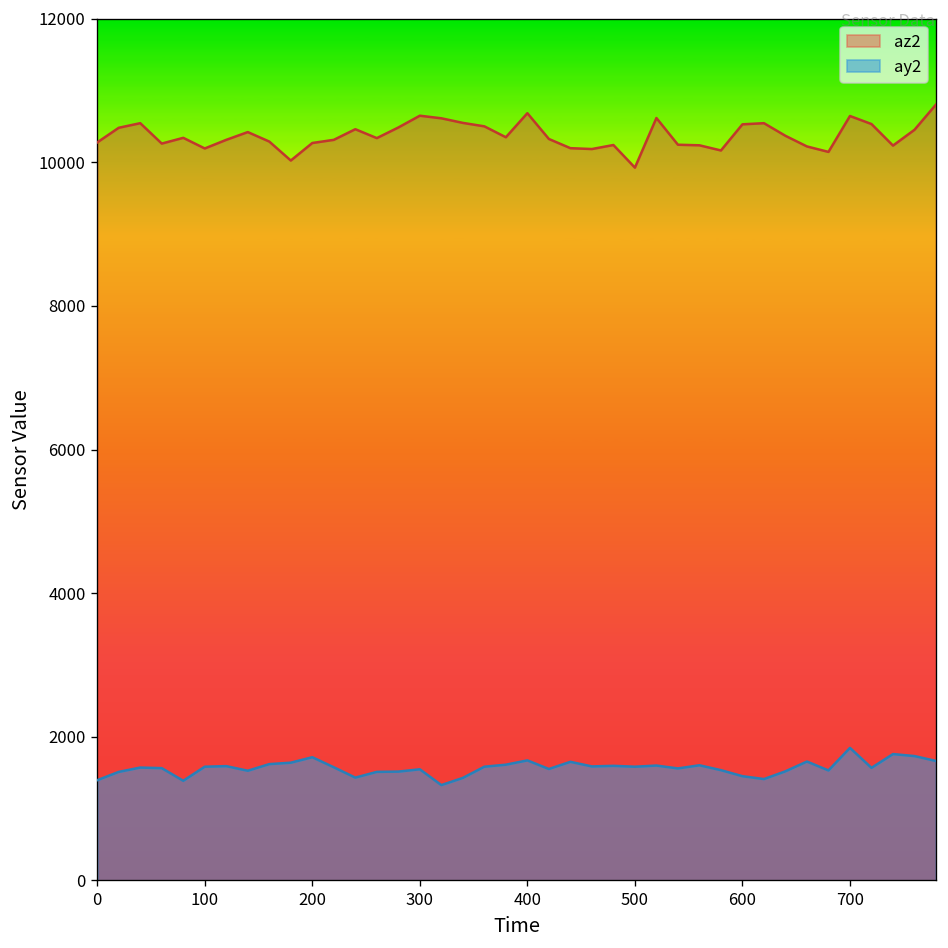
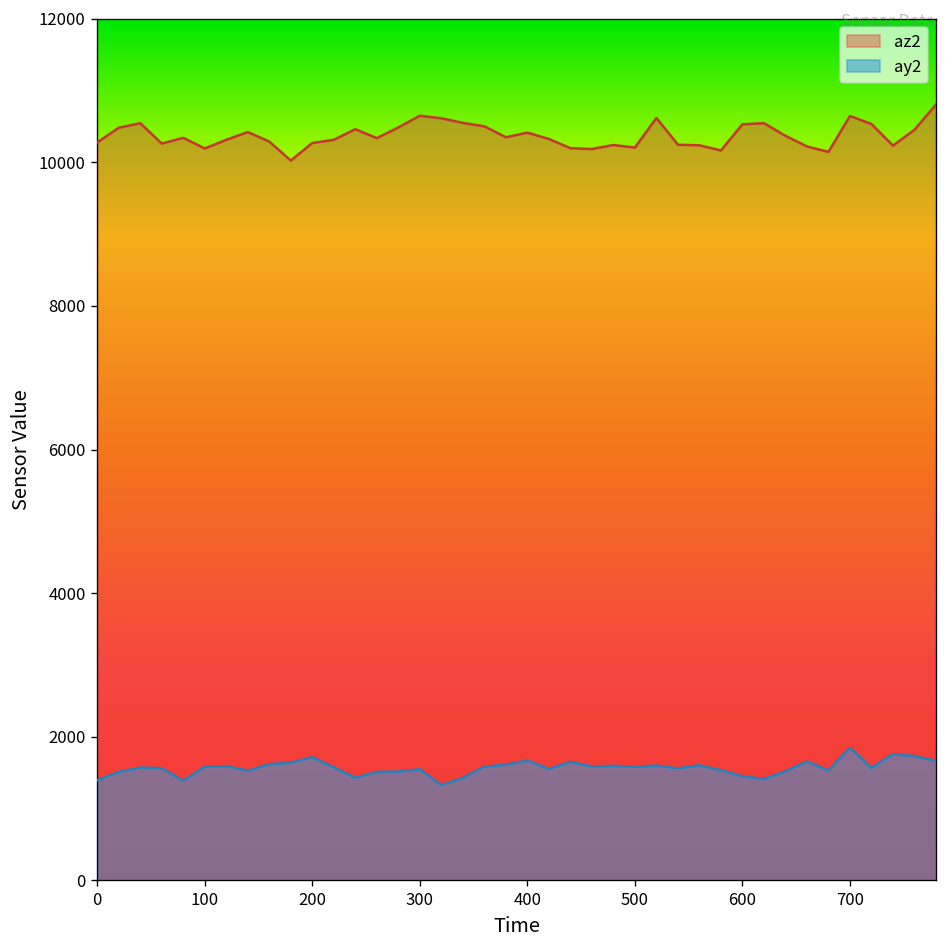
az2, 400: 10700 -> 10400
az2, 500: 9900 -> 10200
